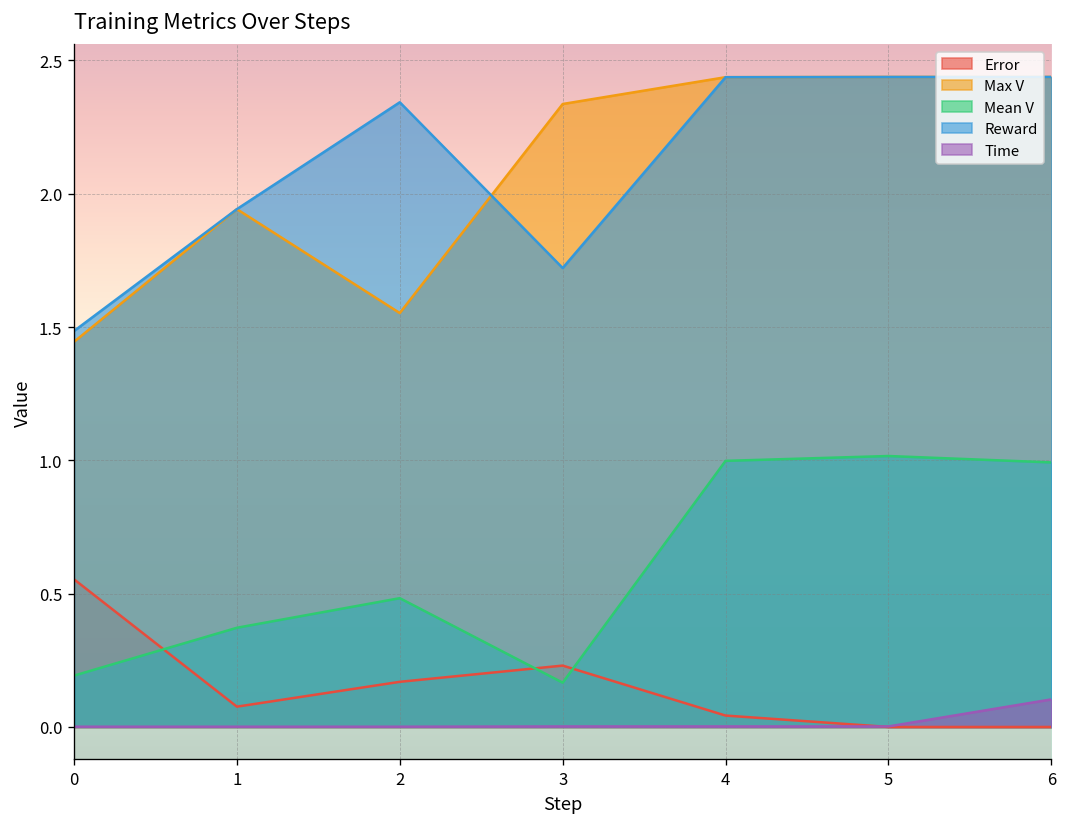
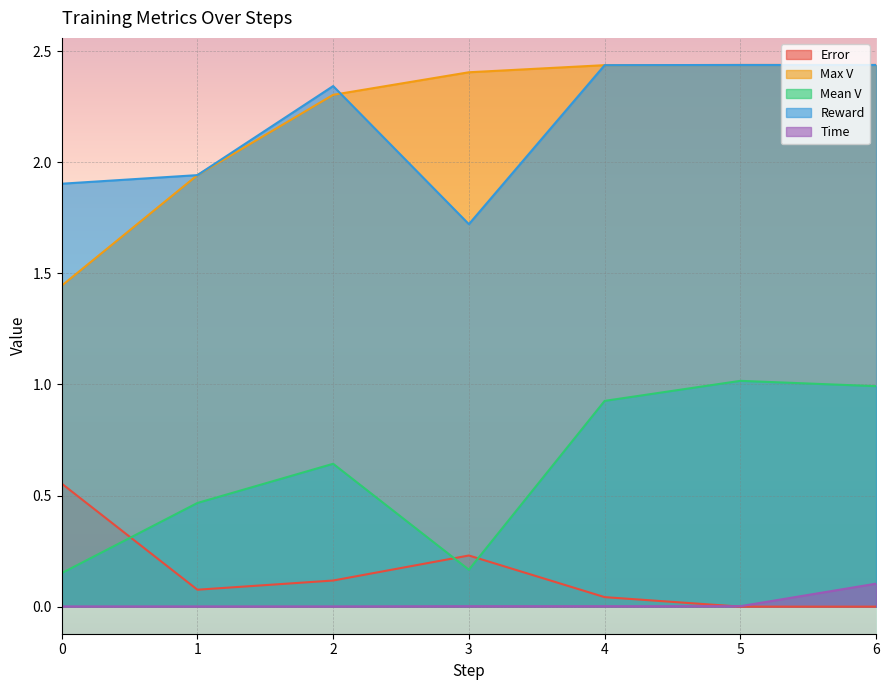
Mean V, 0: 0.19 -> 0.15
Reward, 0: 1.49 -> 1.90
Mean V, 1: 0.37 -> 0.47
Error, 2: 0.17 -> 0.12
Max V, 2: 1.55 -> 2.30
Mean V, 2: 0.48 -> 0.64
Max V, 3: 2.34 -> 2.41
Mean V, 4: 1.00 -> 0.93
